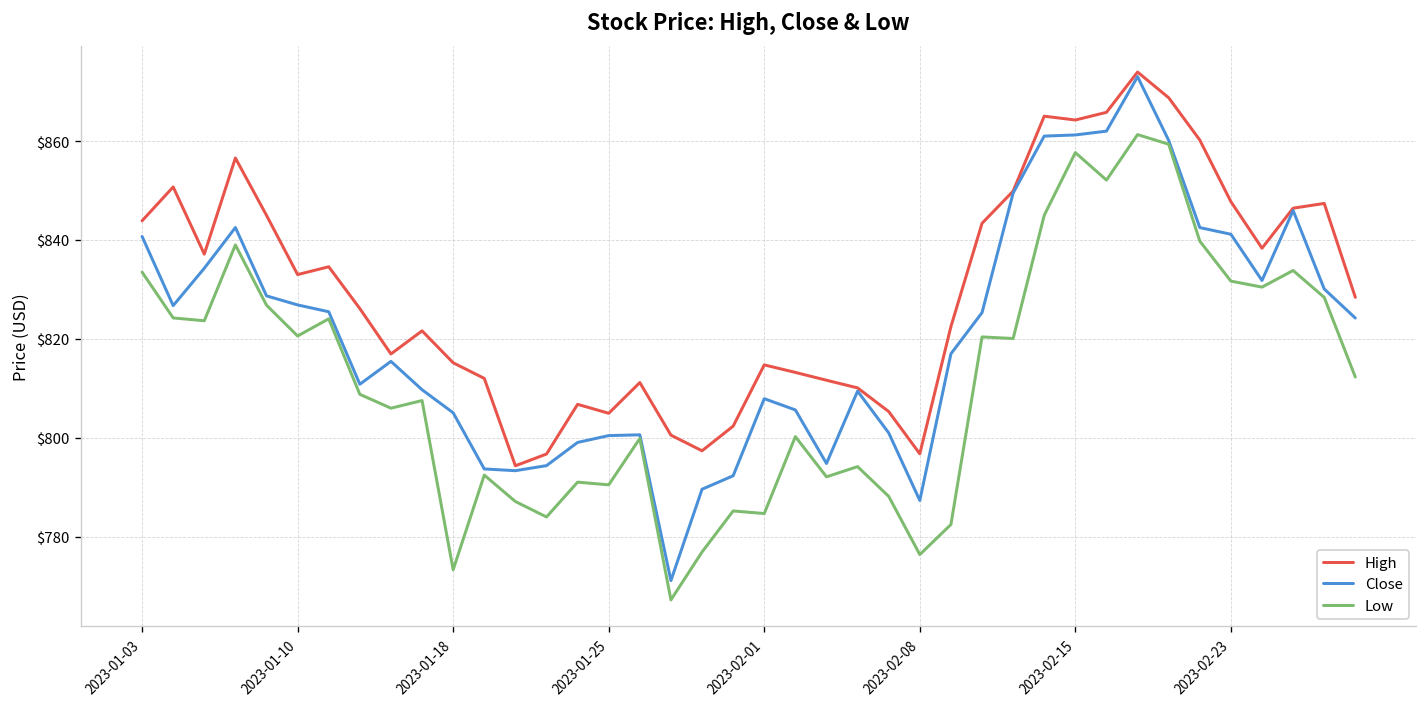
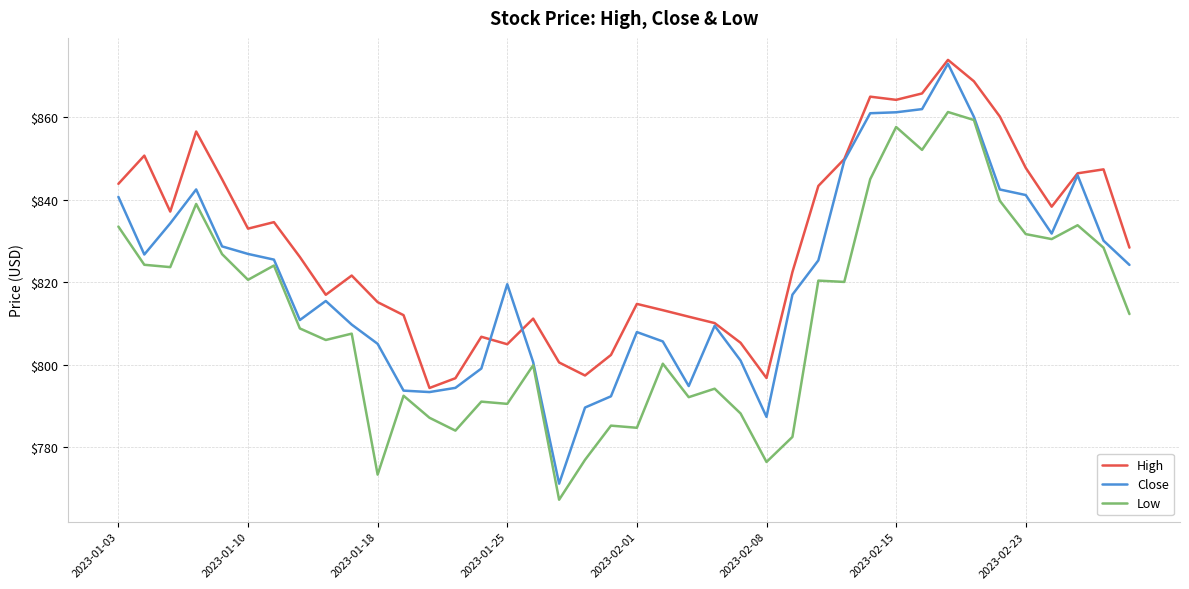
Close, 2023-01-25: $800 -> $820
